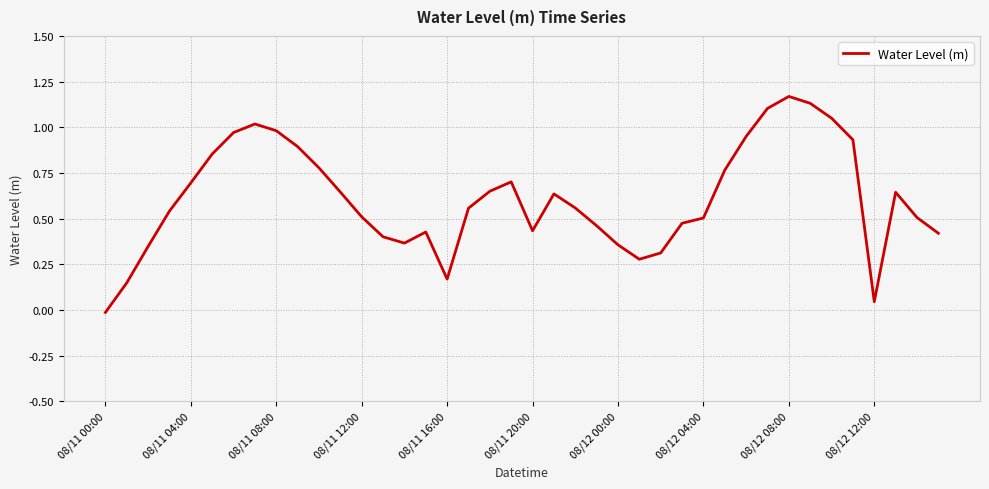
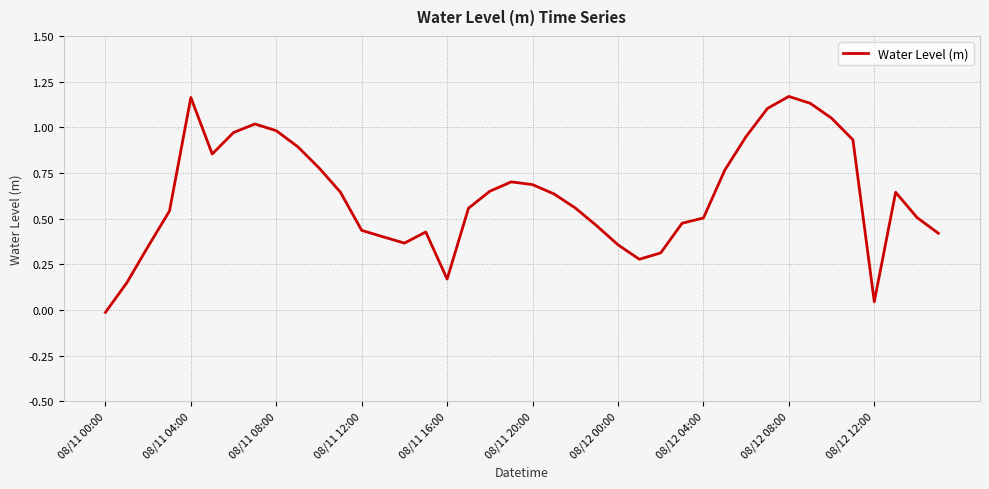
08/11 04:00: 0.70 -> 1.16
08/11 12:00: 0.51 -> 0.44
08/11 20:00: 0.43 -> 0.69
